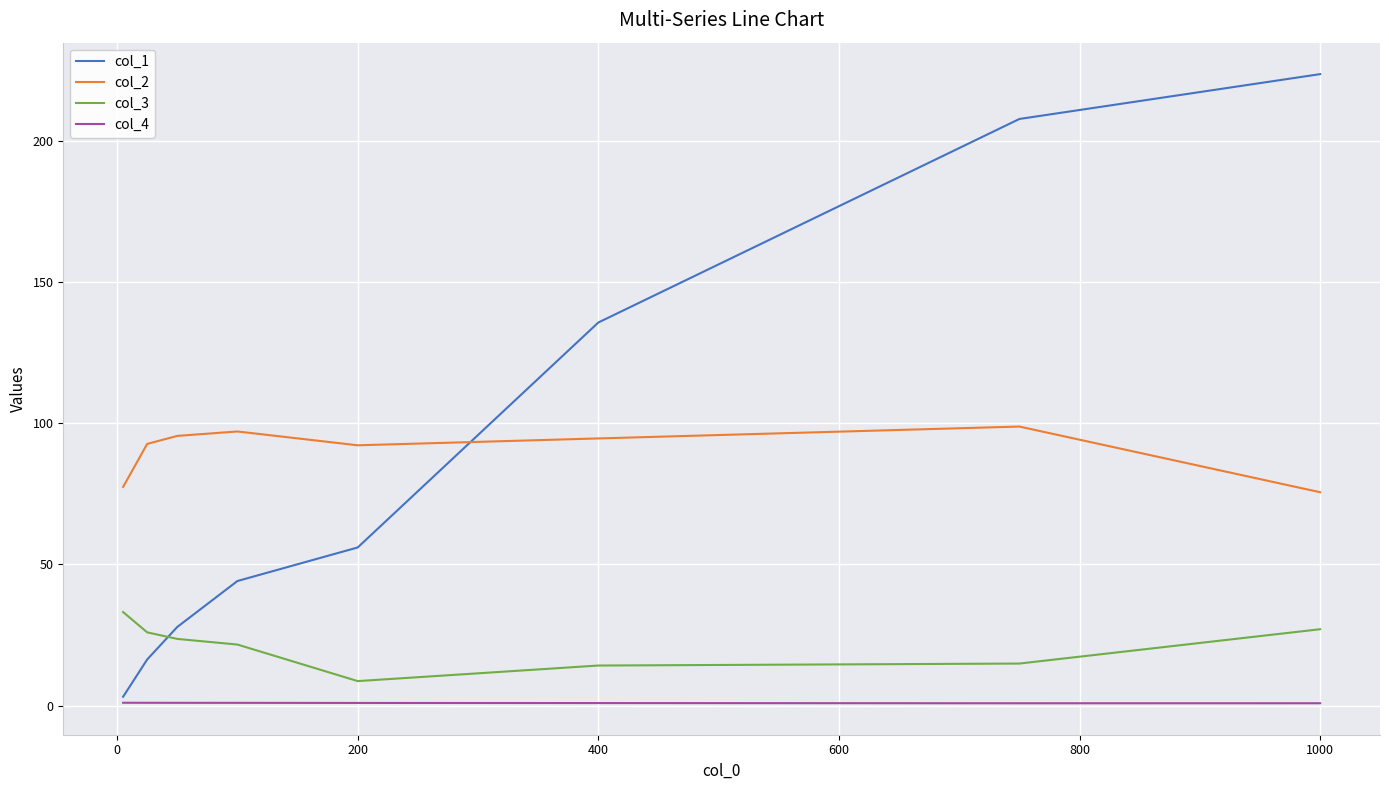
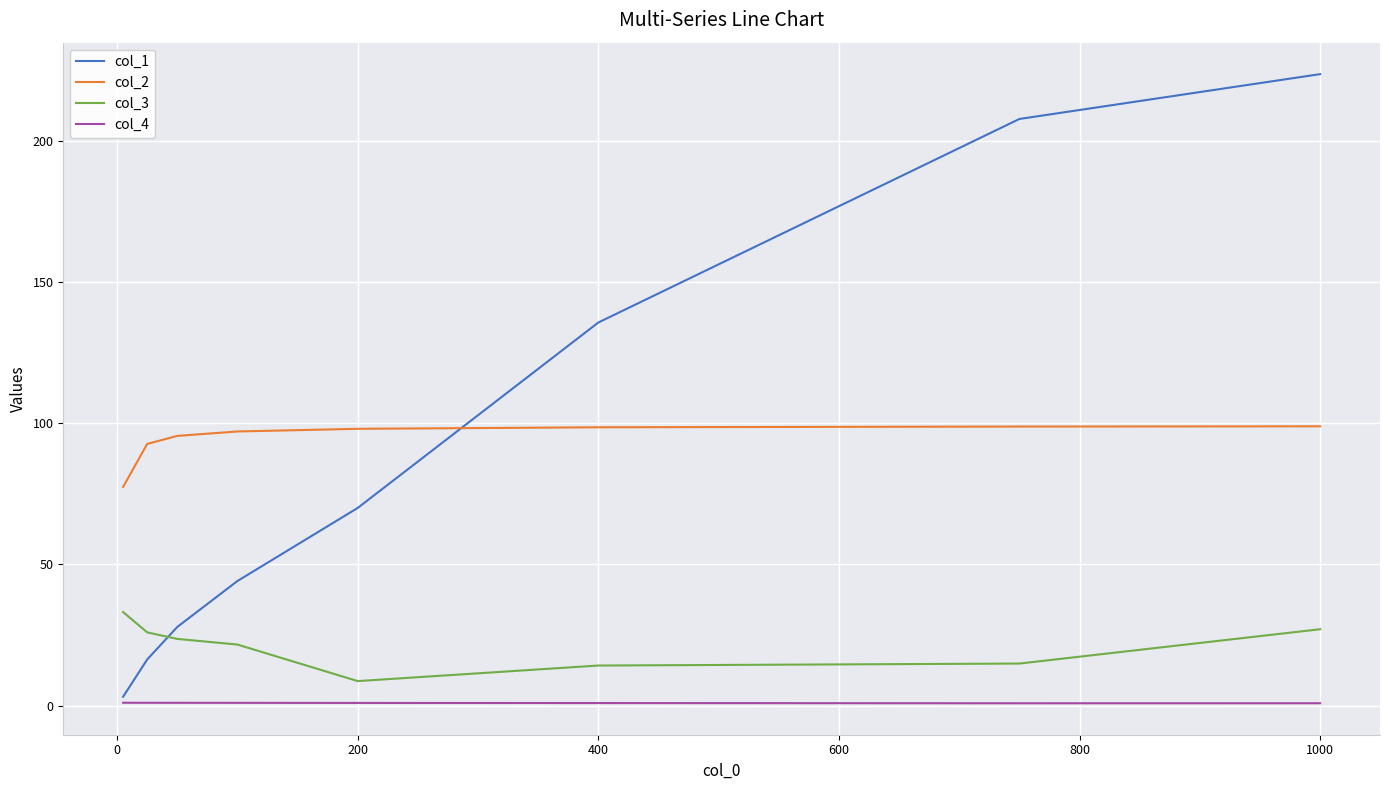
col_1, 200: 56 -> 70
col_2, 200: 92 -> 98
col_2, 400: 95 -> 99
col_2, 1000: 76 -> 99
